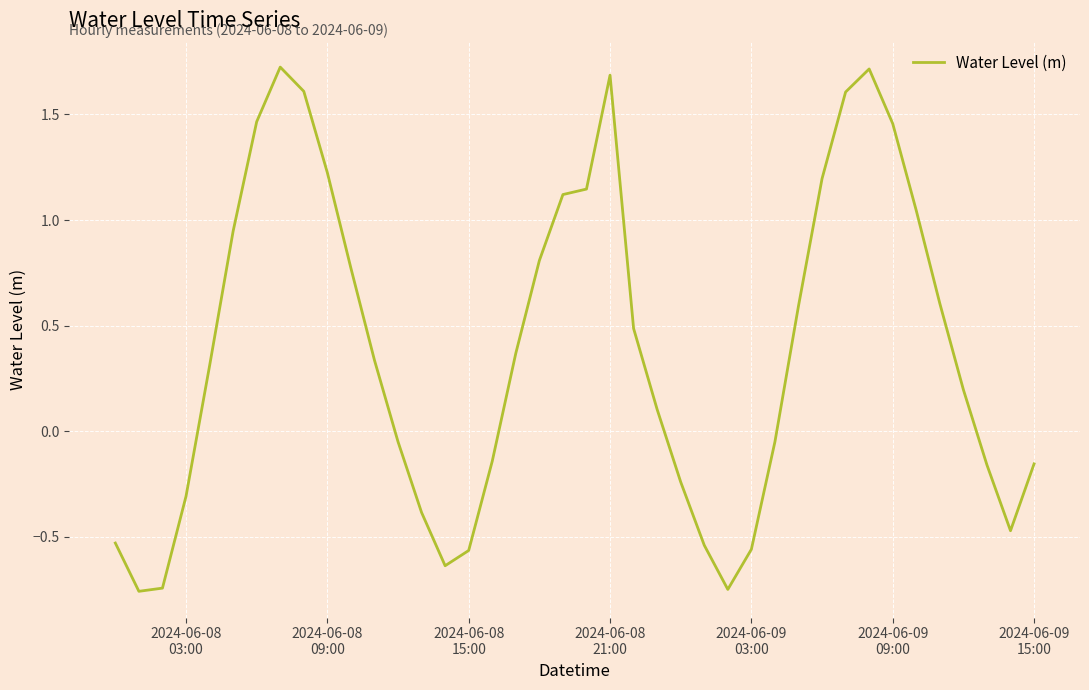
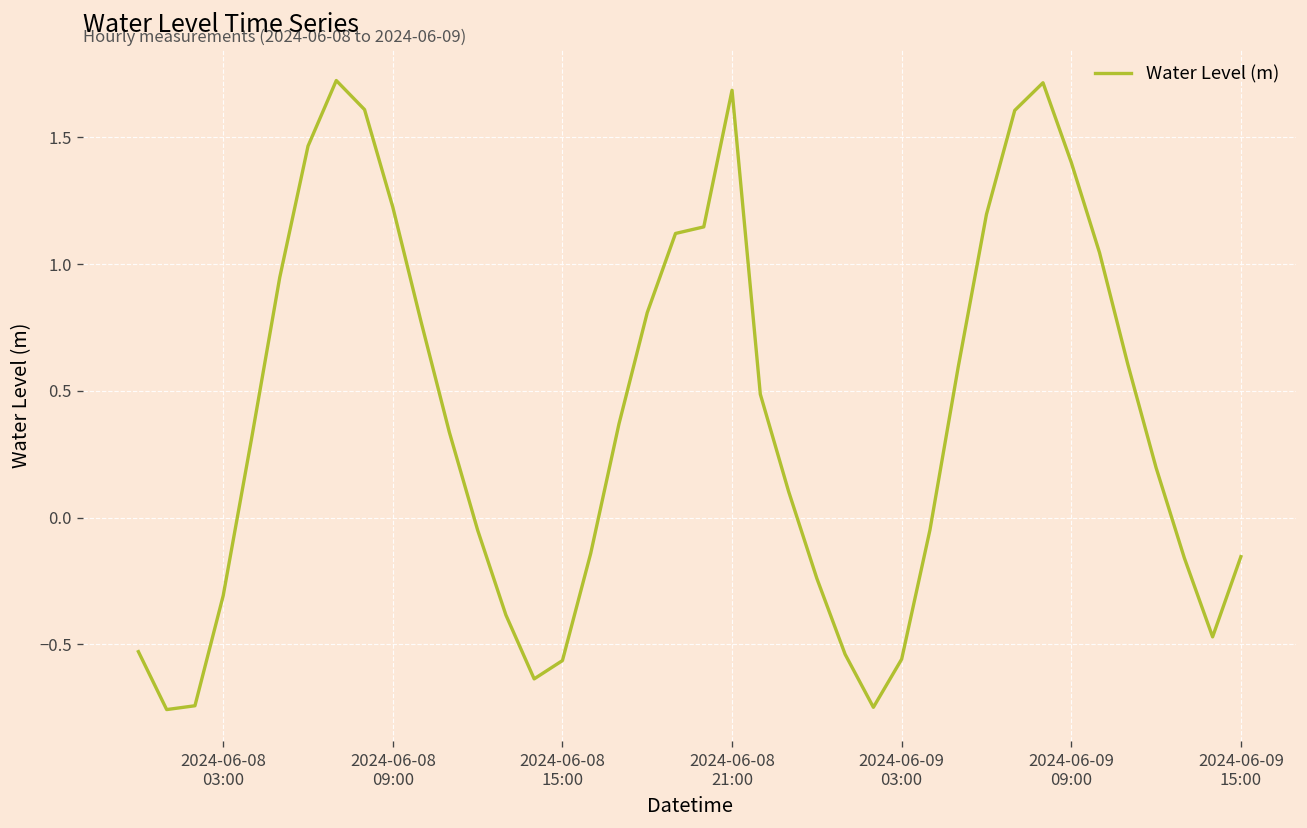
2024-06-09 09:00: 1.46 -> 1.40
